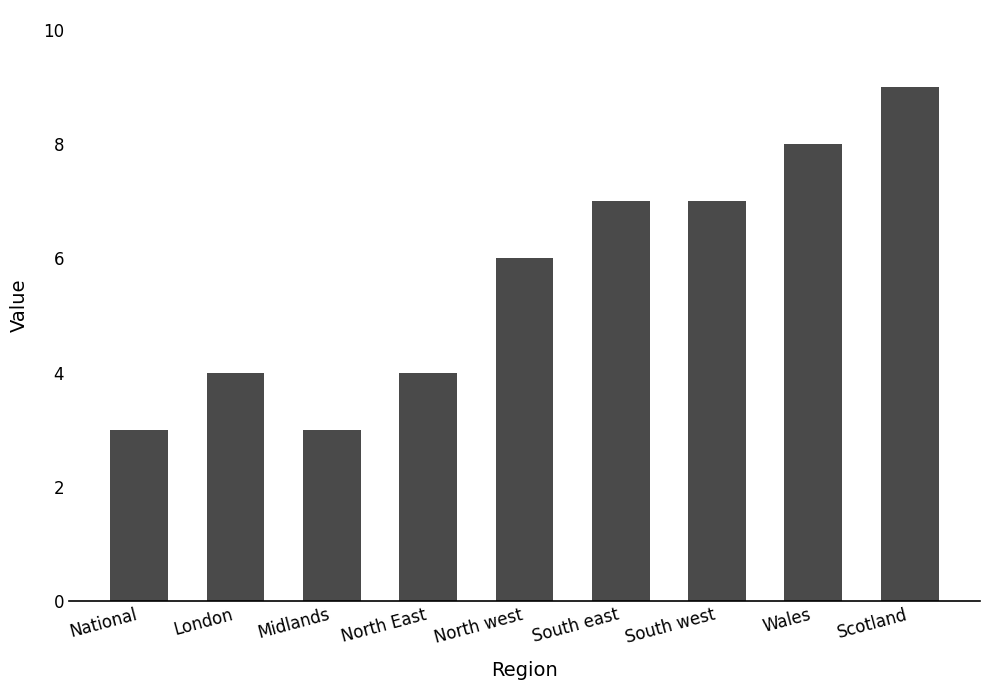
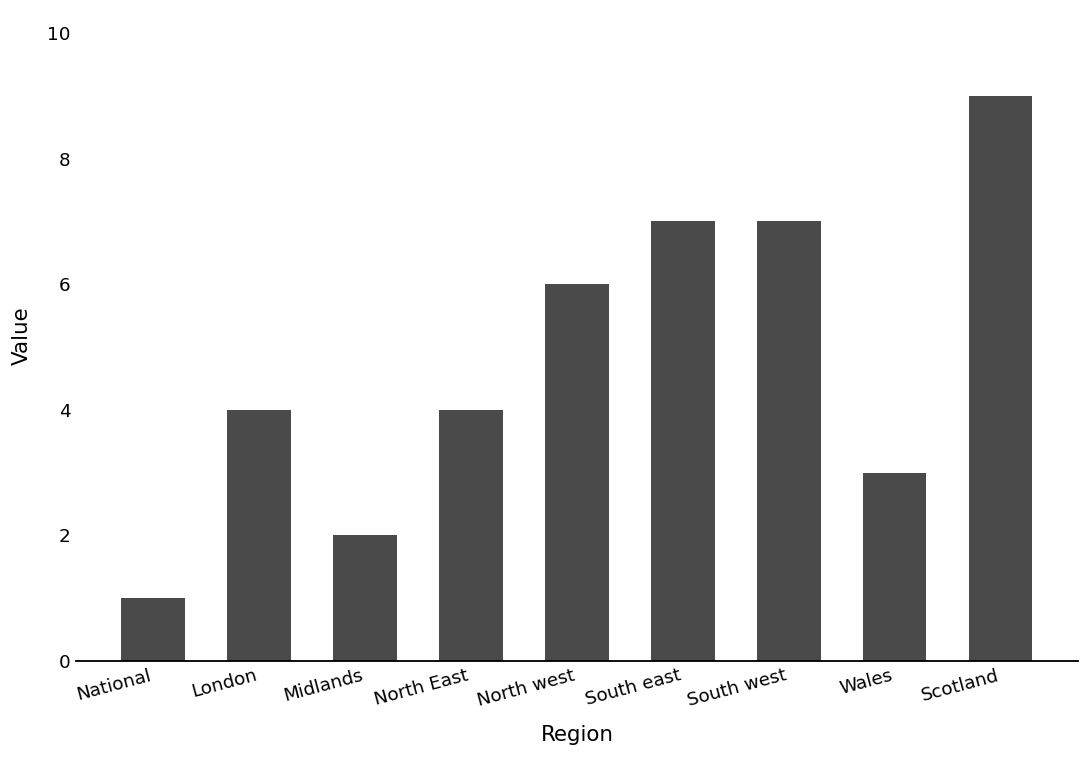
National: 3 -> 1
Midlands: 3 -> 2
Wales: 8 -> 3
